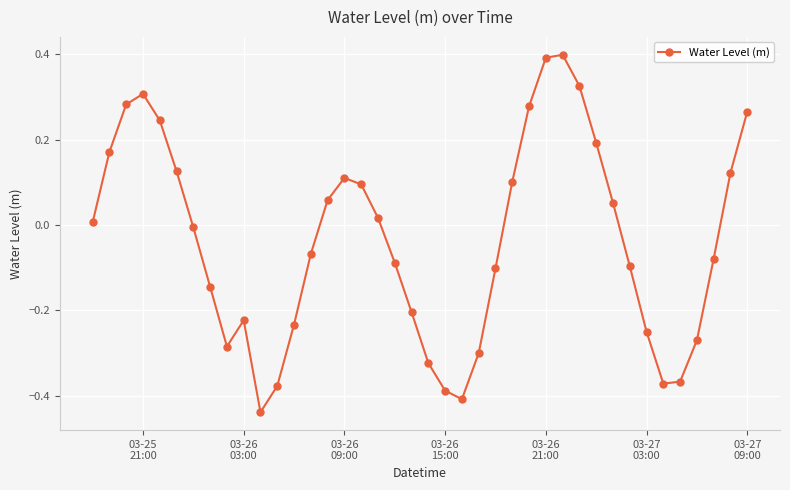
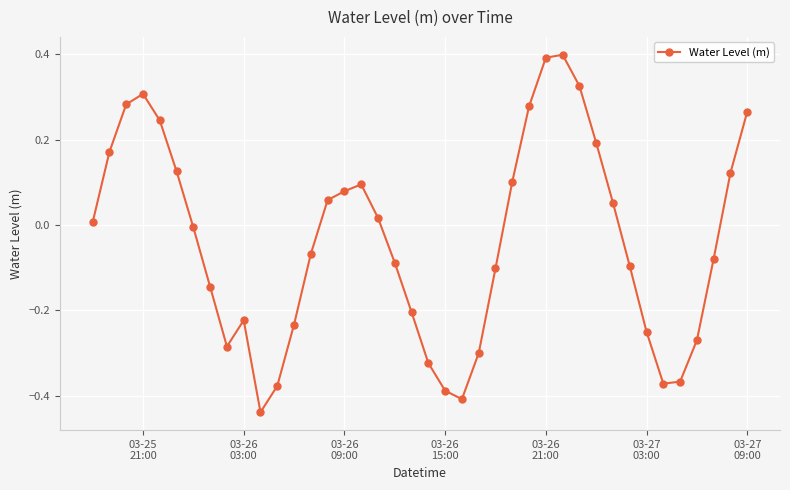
03-26 09:00: 0.11 -> 0.08
